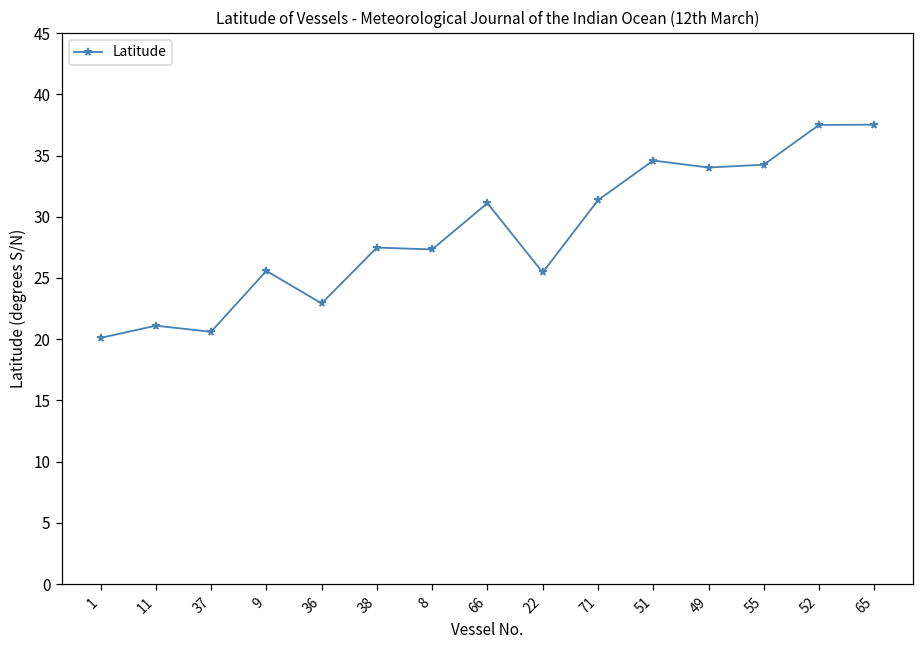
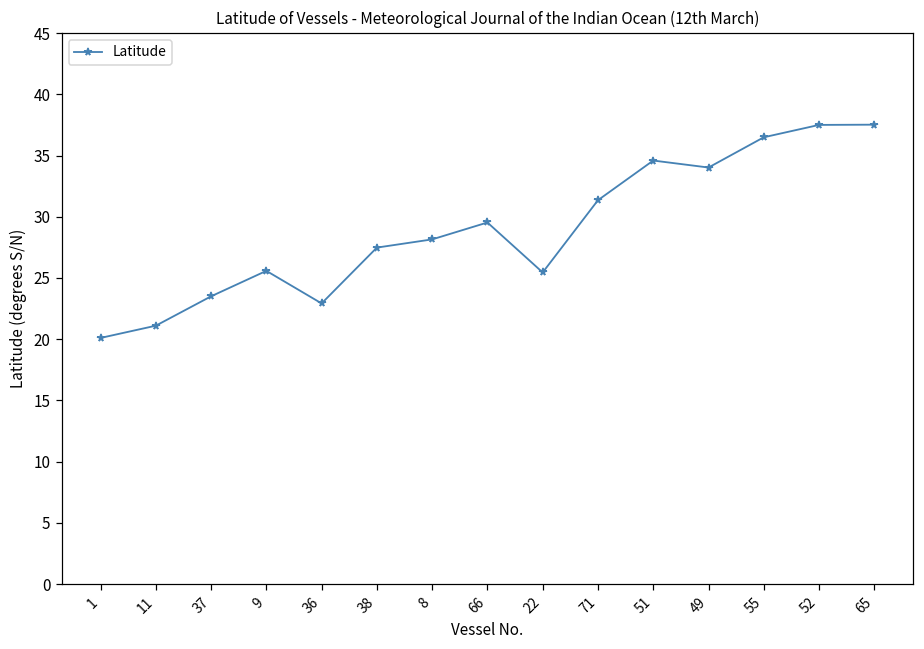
37: 20.6 -> 23.5
8: 27.3 -> 28.2
66: 31.1 -> 29.5
55: 34.3 -> 36.5
